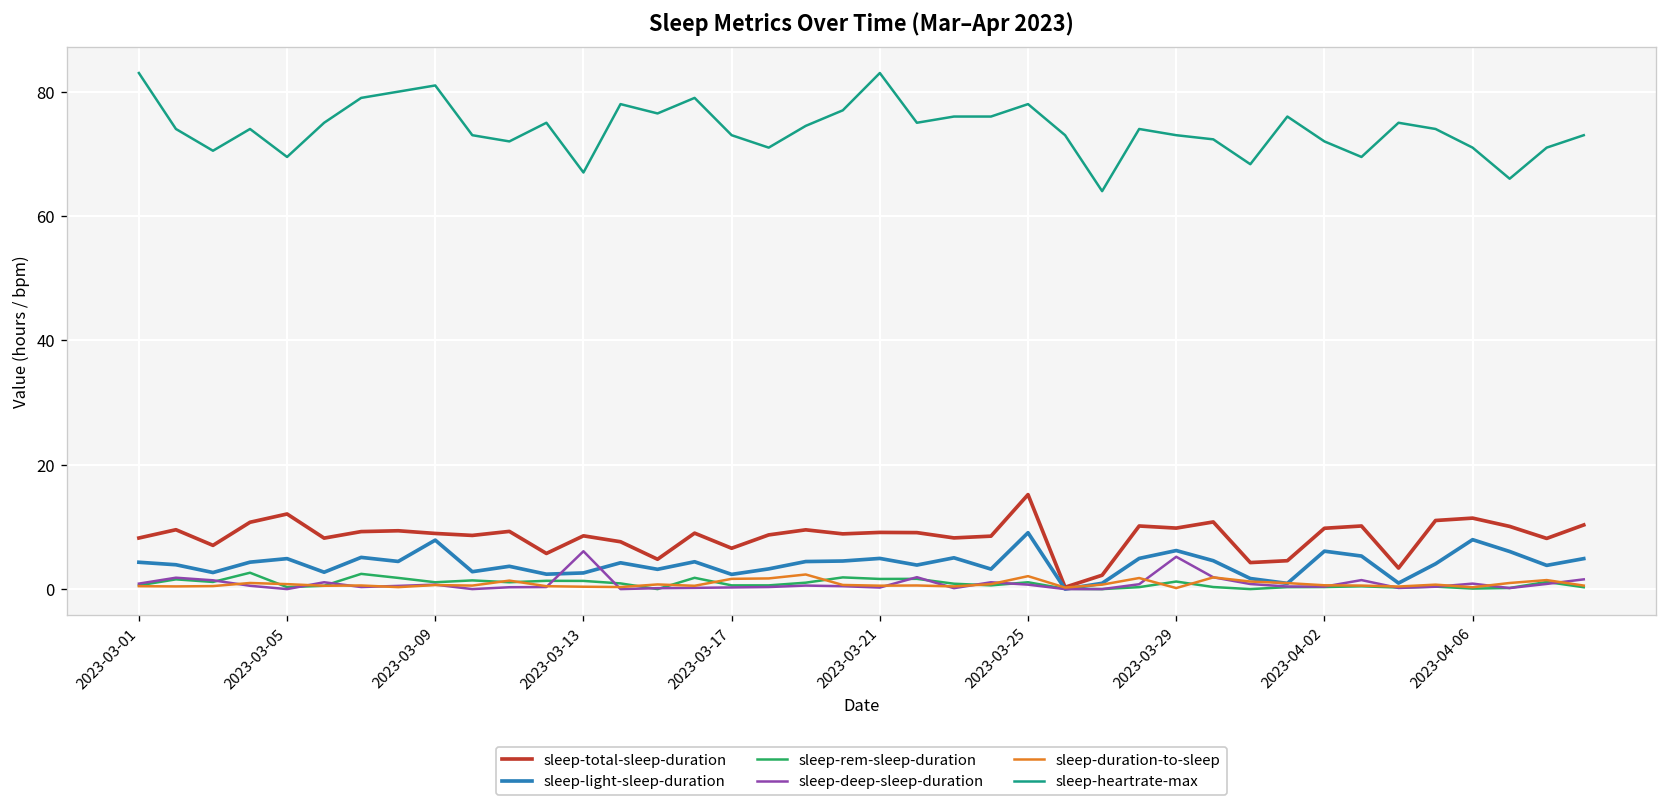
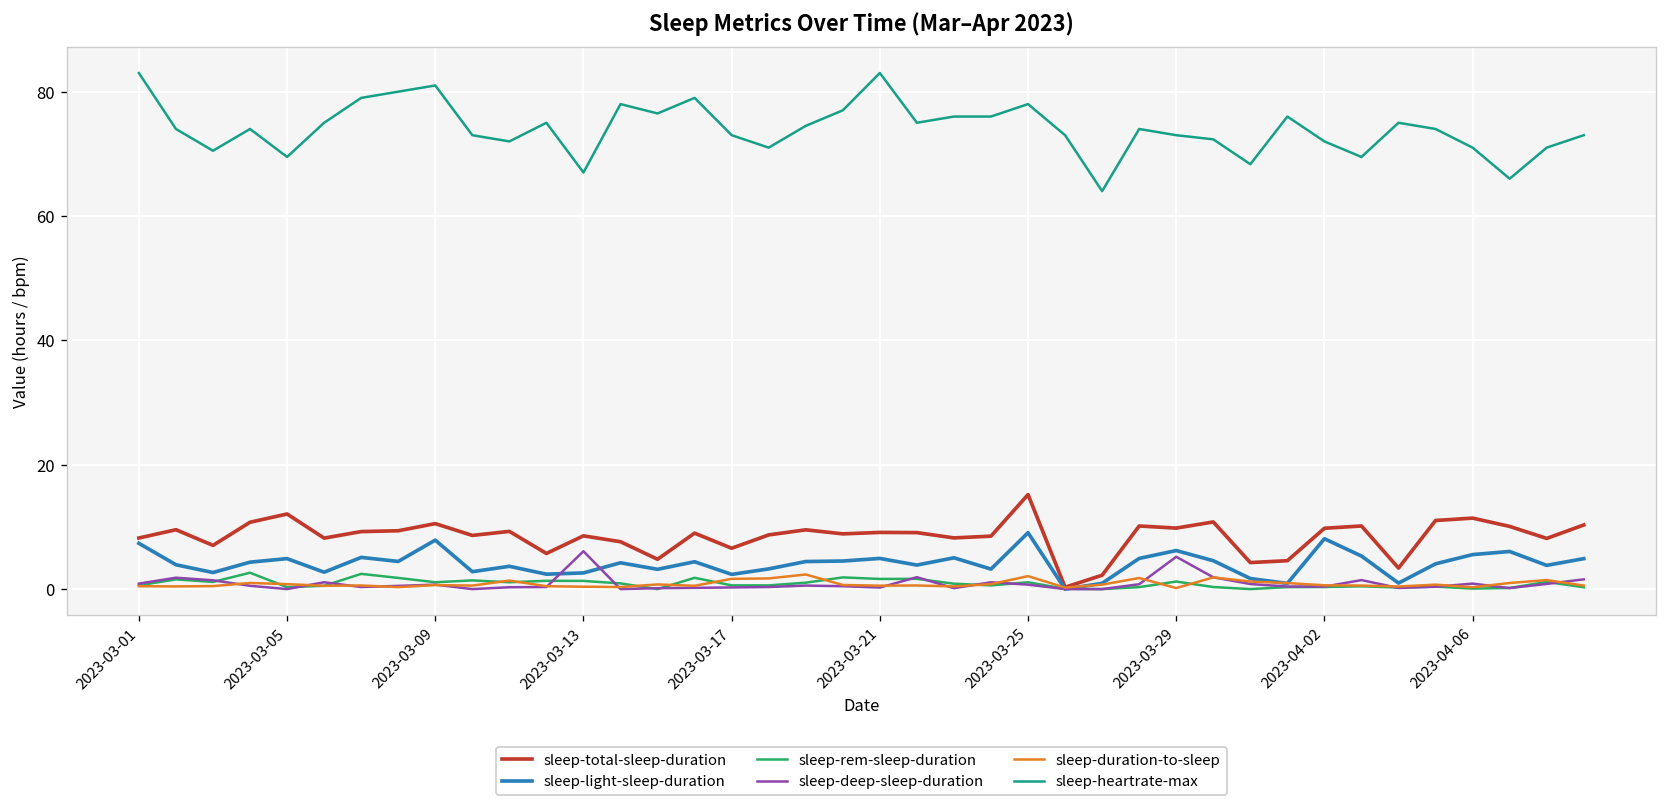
sleep-light-sleep-duration, 2023-03-01: 4 -> 7
sleep-total-sleep-duration, 2023-03-09: 9 -> 11
sleep-light-sleep-duration, 2023-04-02: 6 -> 8
sleep-light-sleep-duration, 2023-04-06: 8 -> 6
